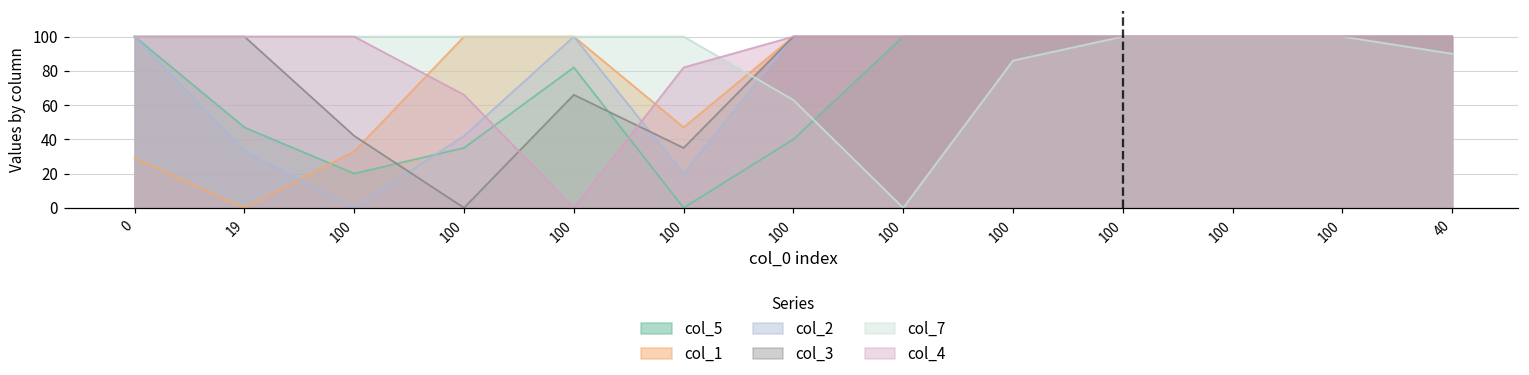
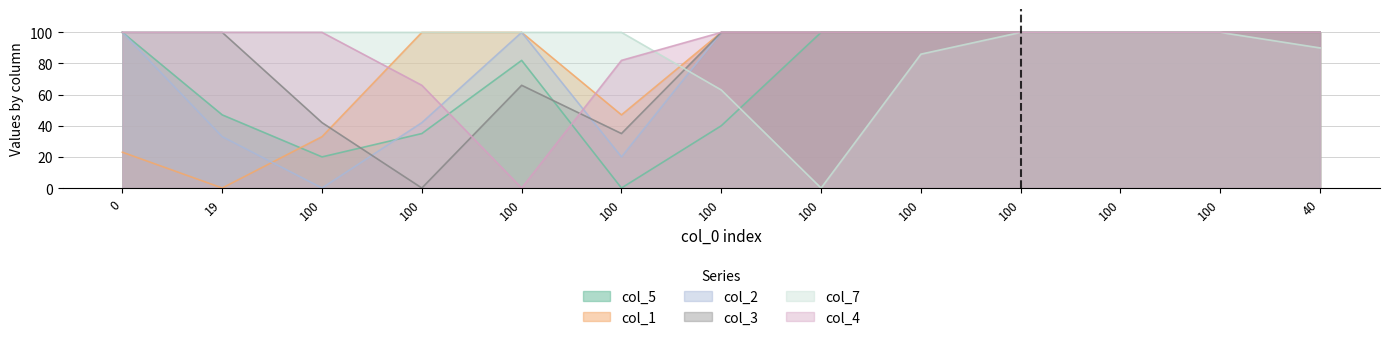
col_1, 0: 29 -> 23
